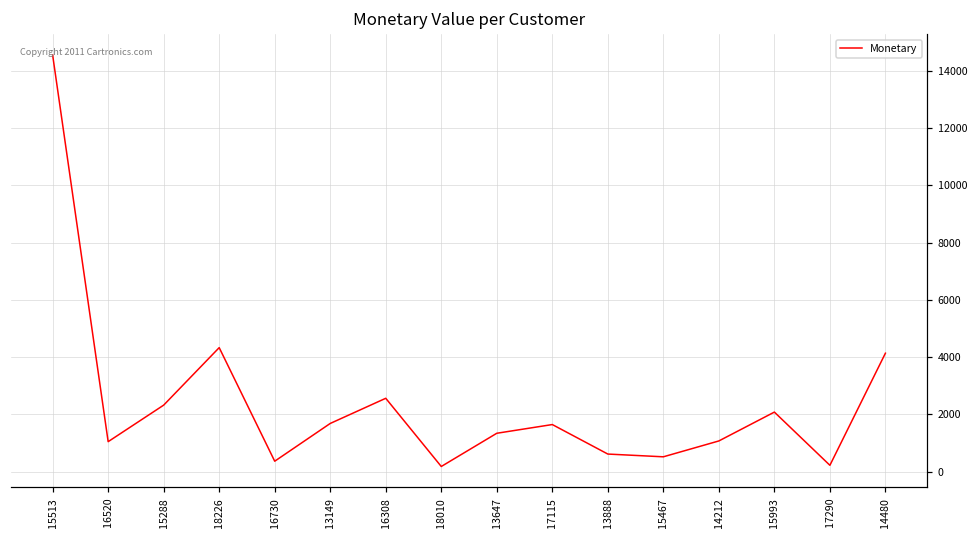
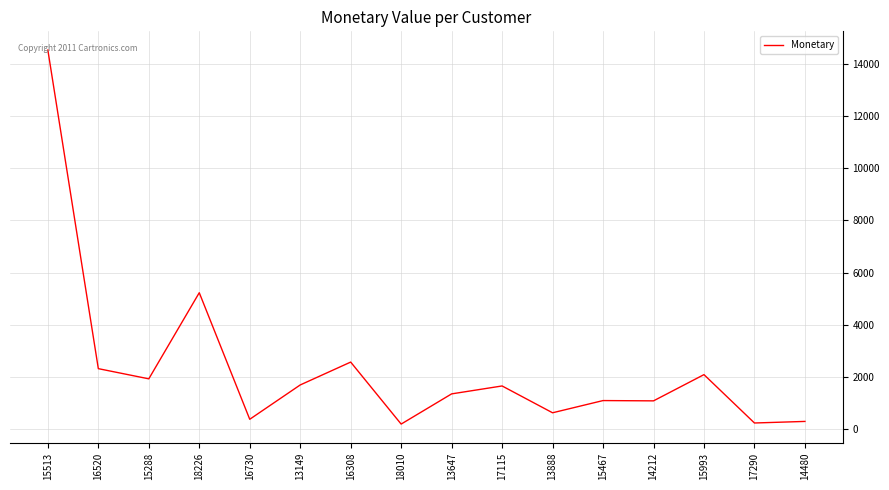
16520: 1000 -> 2300
15288: 2300 -> 1900
18226: 4300 -> 5200
15467: 500 -> 1100
14480: 4100 -> 300
